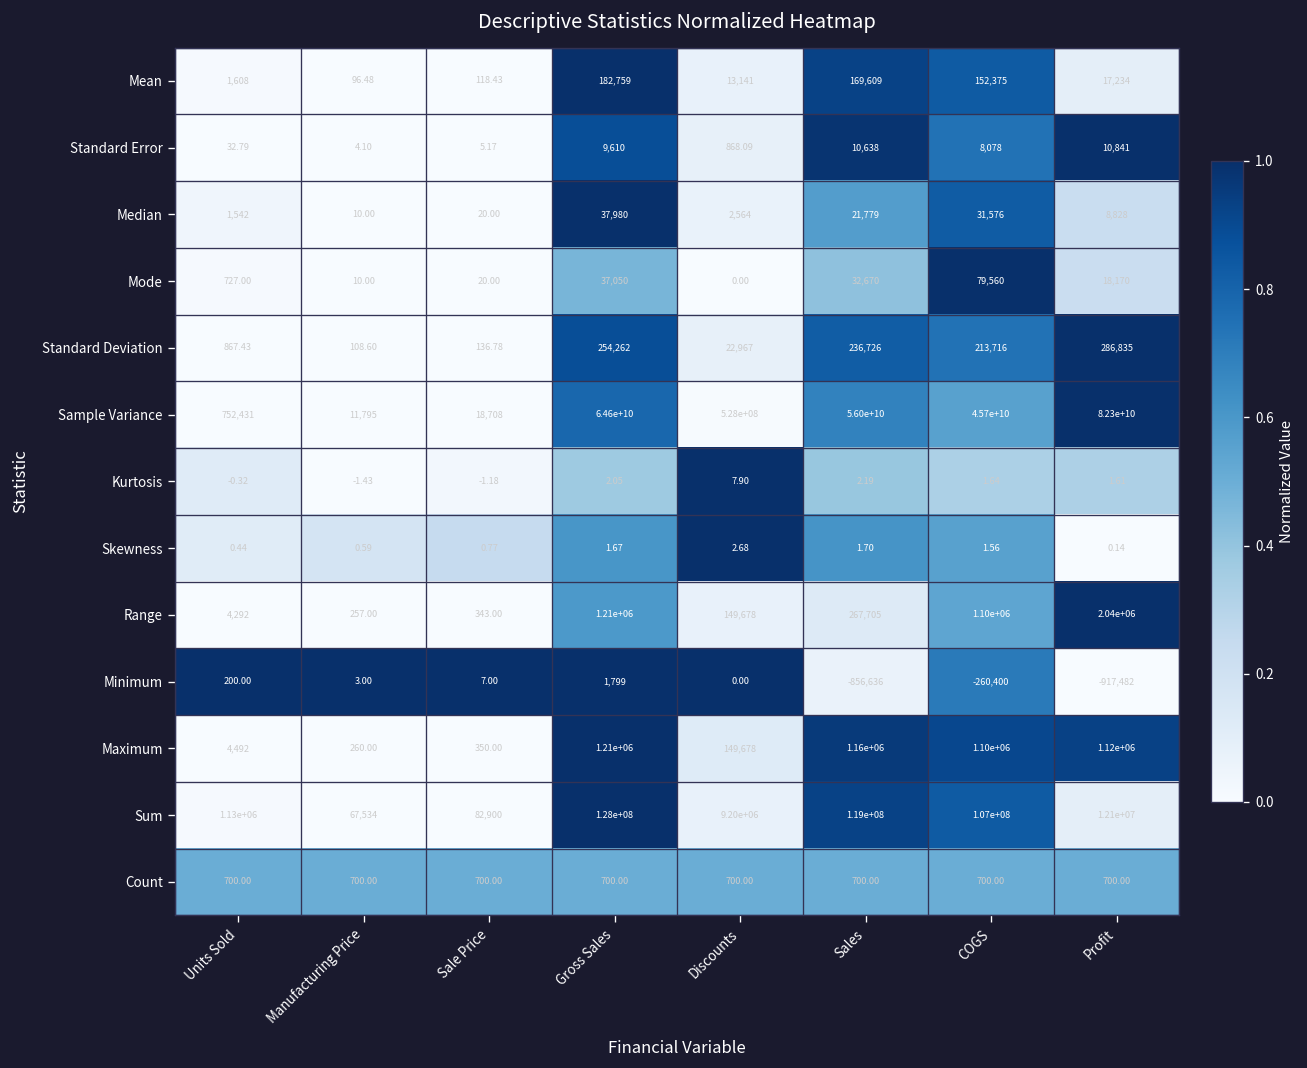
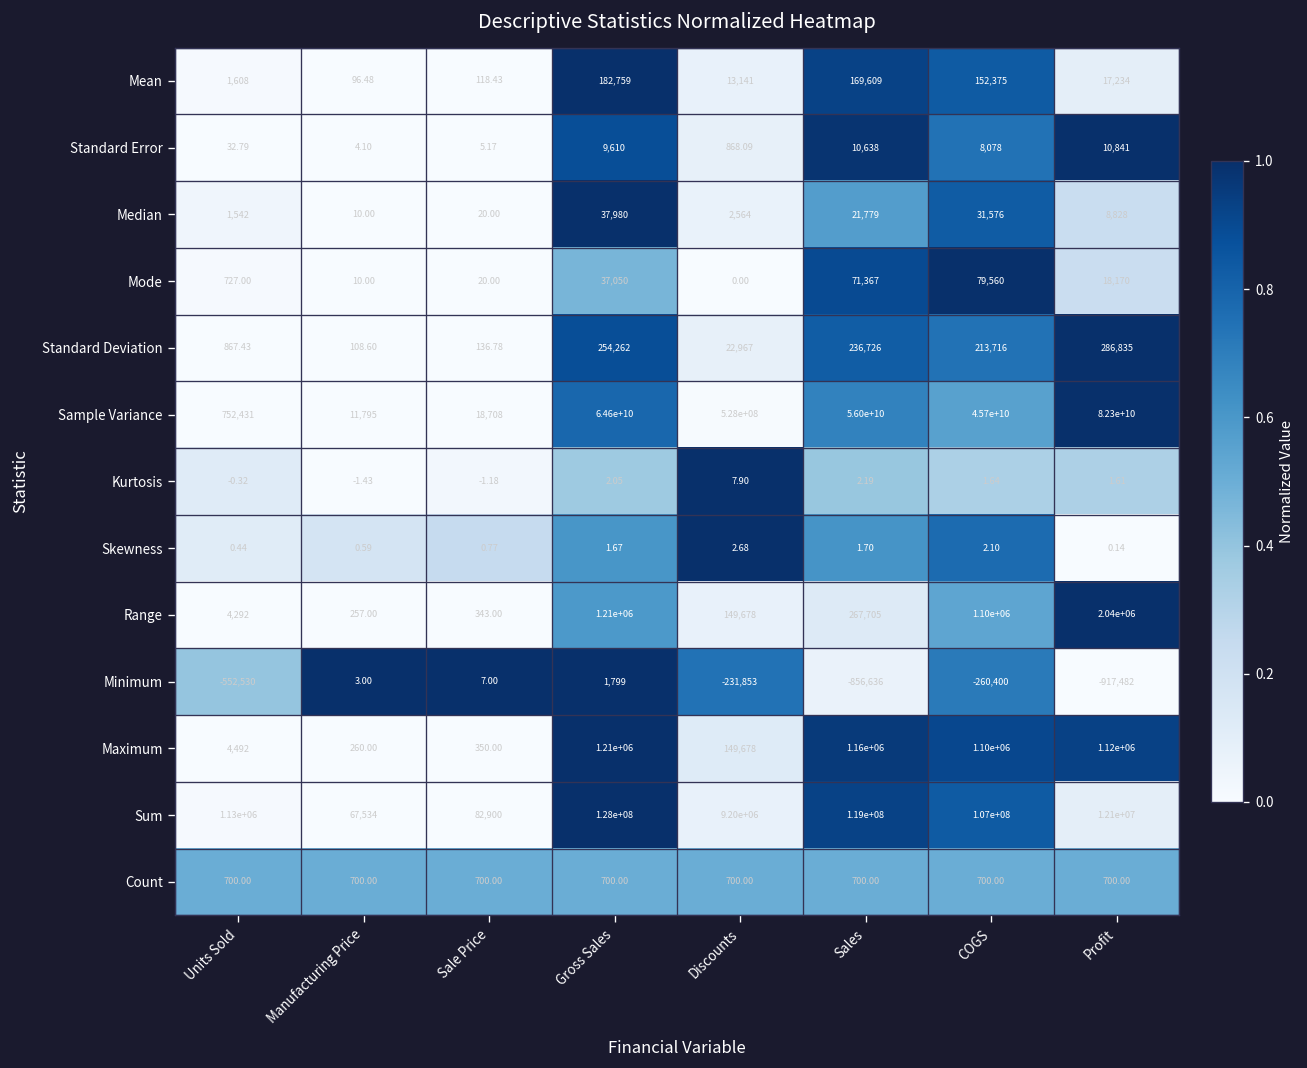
Mode, Sales: 32,670 -> 71,367
Skewness, COGS: 1.56 -> 2.10
Minimum, Units Sold: 200.00 -> -552,530
Minimum, Discounts: 0.00 -> -231,853
